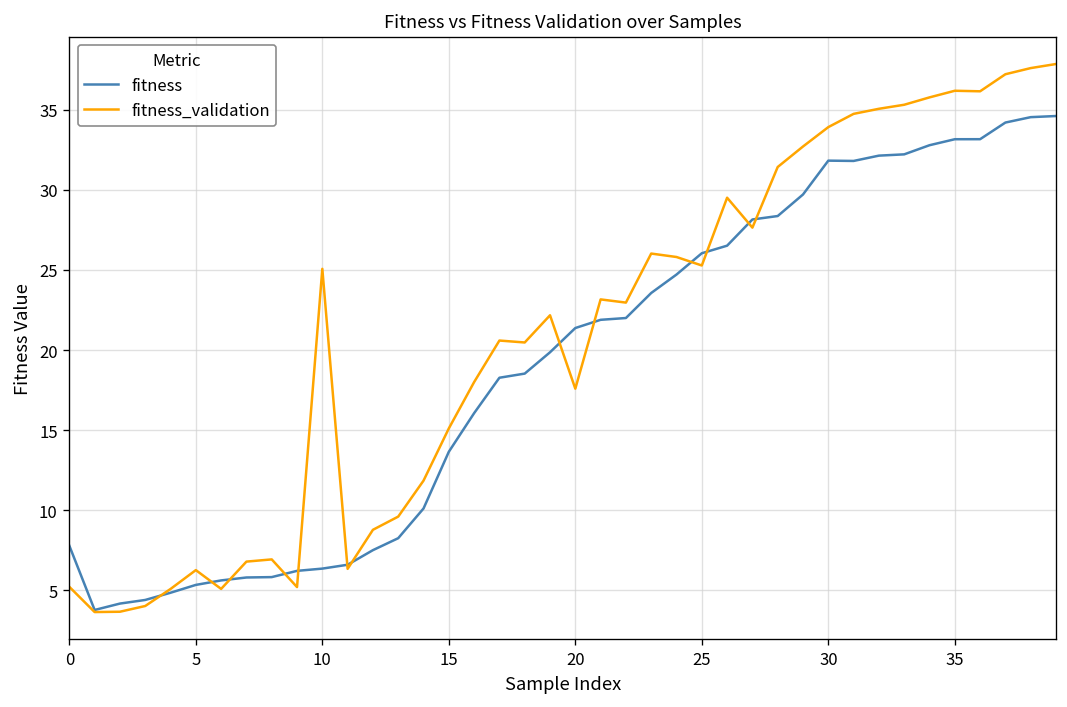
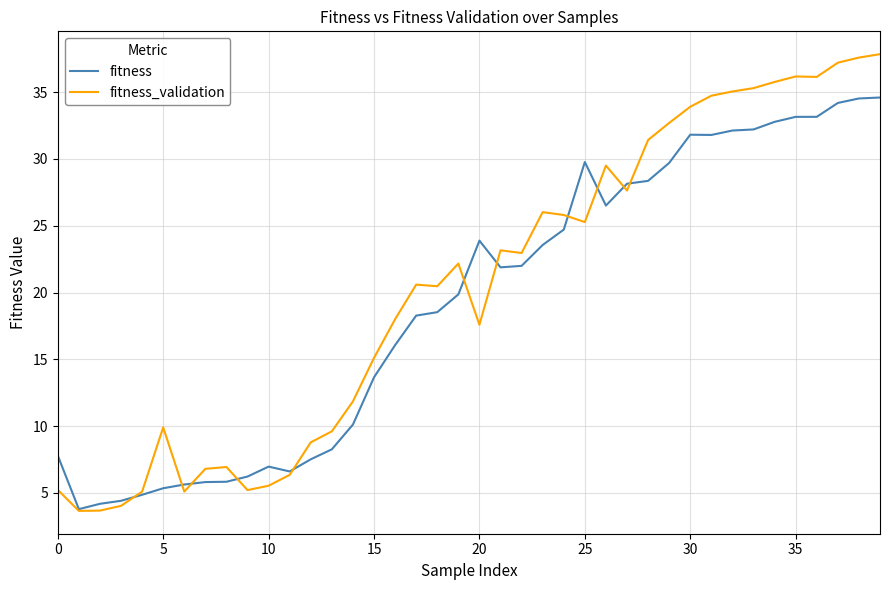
fitness_validation, 5: 6.3 -> 9.9
fitness, 10: 6.4 -> 7.0
fitness_validation, 10: 25.1 -> 5.5
fitness, 20: 21.4 -> 23.9
fitness, 25: 26.0 -> 29.8
